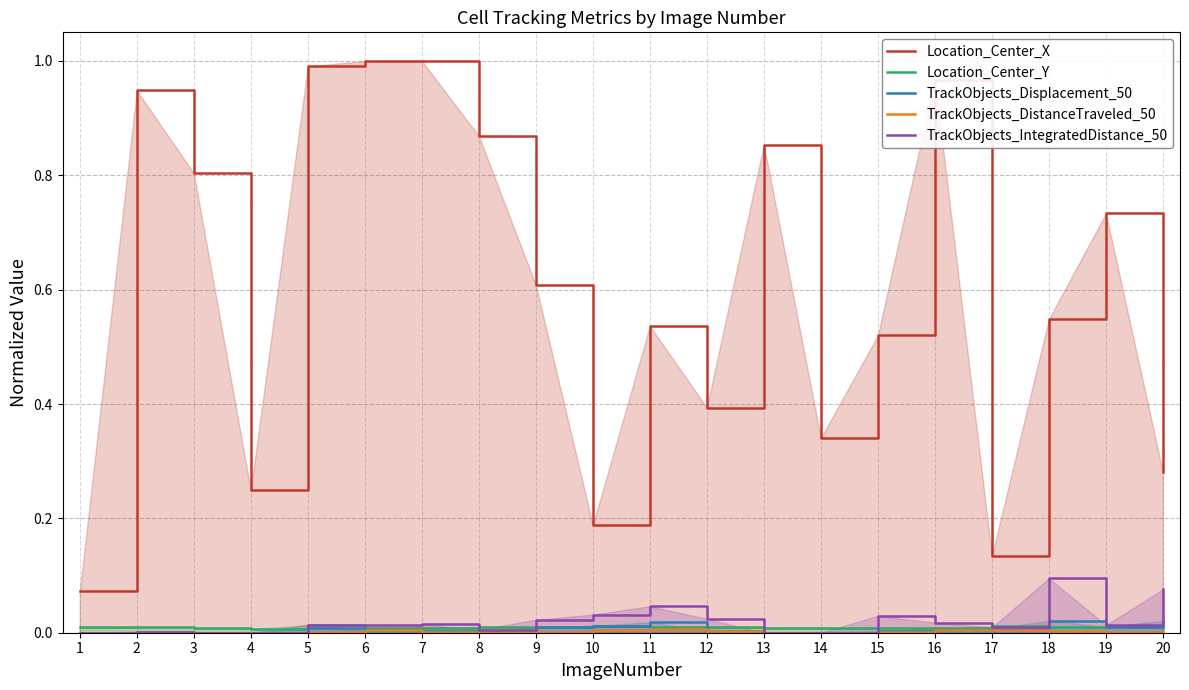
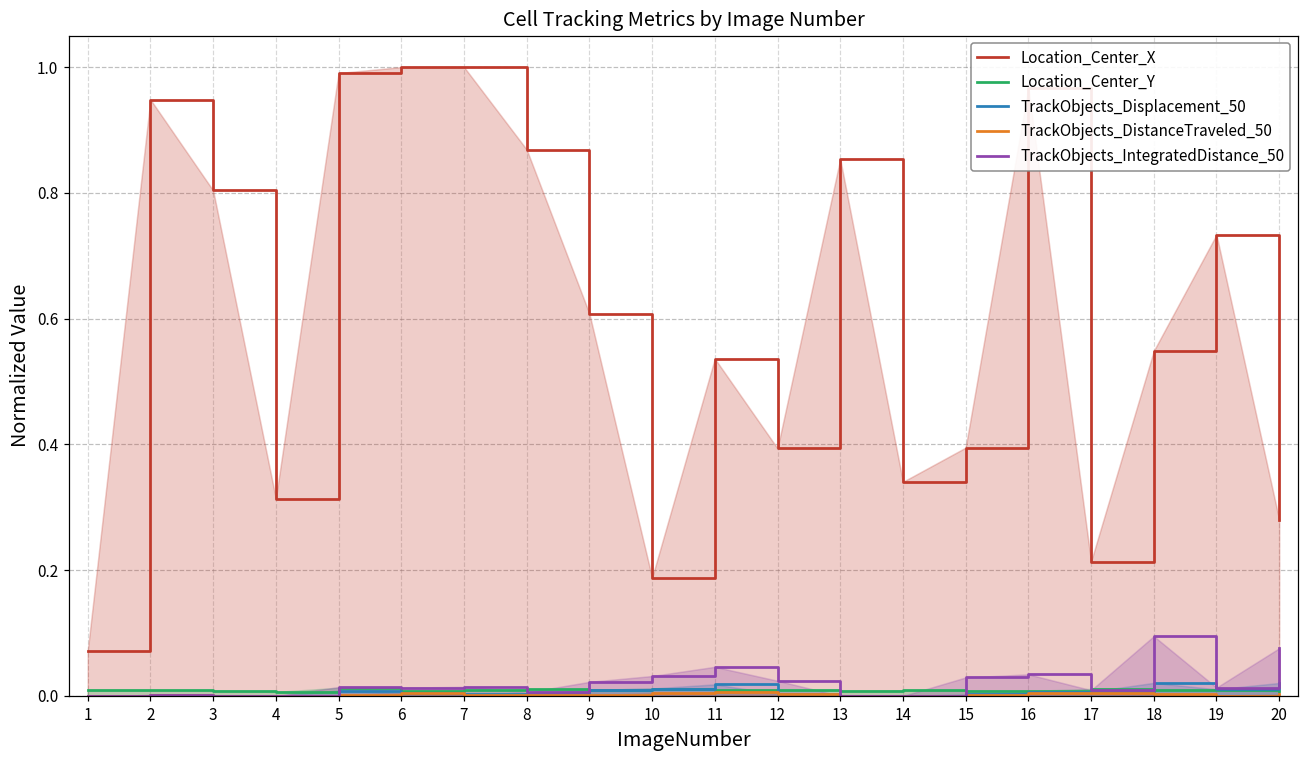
Location_Center_X, 4: 0.25 -> 0.31
Location_Center_X, 15: 0.52 -> 0.39
TrackObjects_IntegratedDistance_50, 16: 0.02 -> 0.03
Location_Center_X, 17: 0.13 -> 0.21
